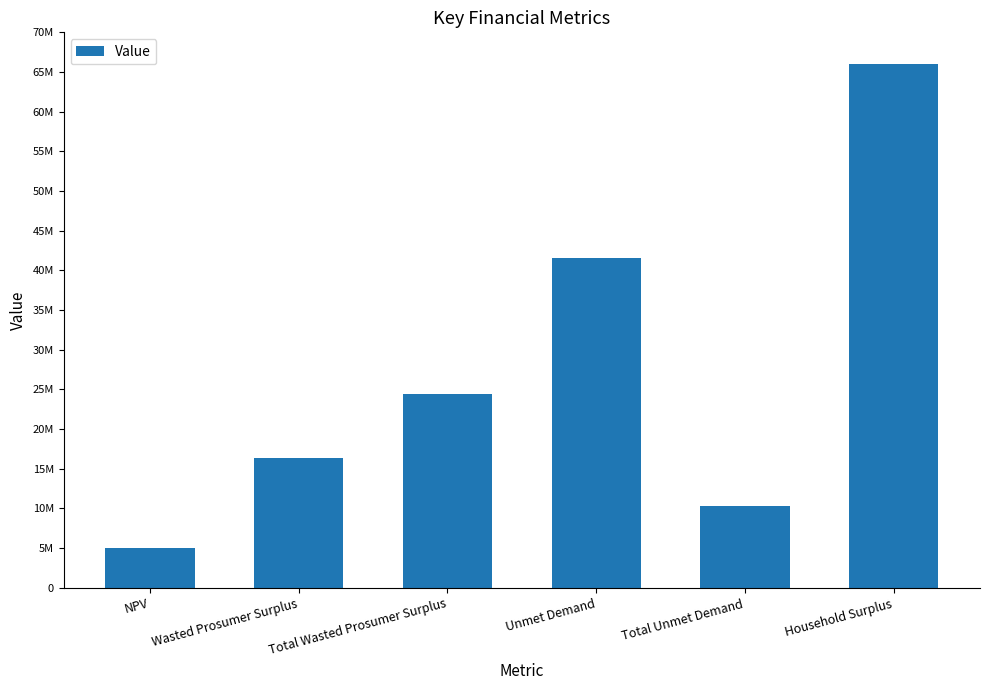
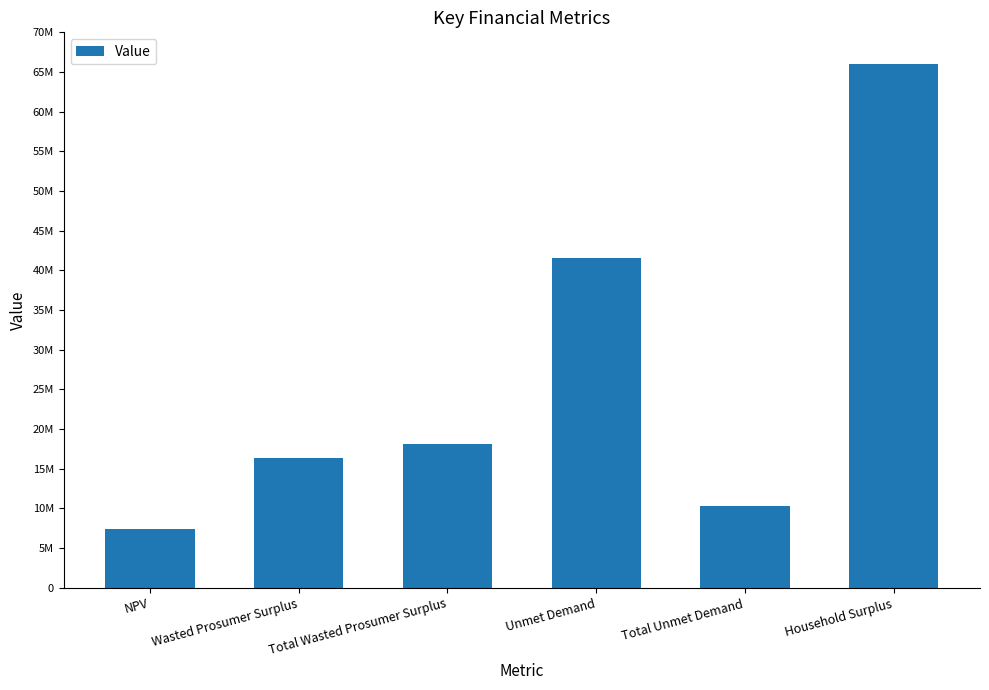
NPV: 5000000 -> 7000000
Total Wasted Prosumer Surplus: 24000000 -> 18000000
